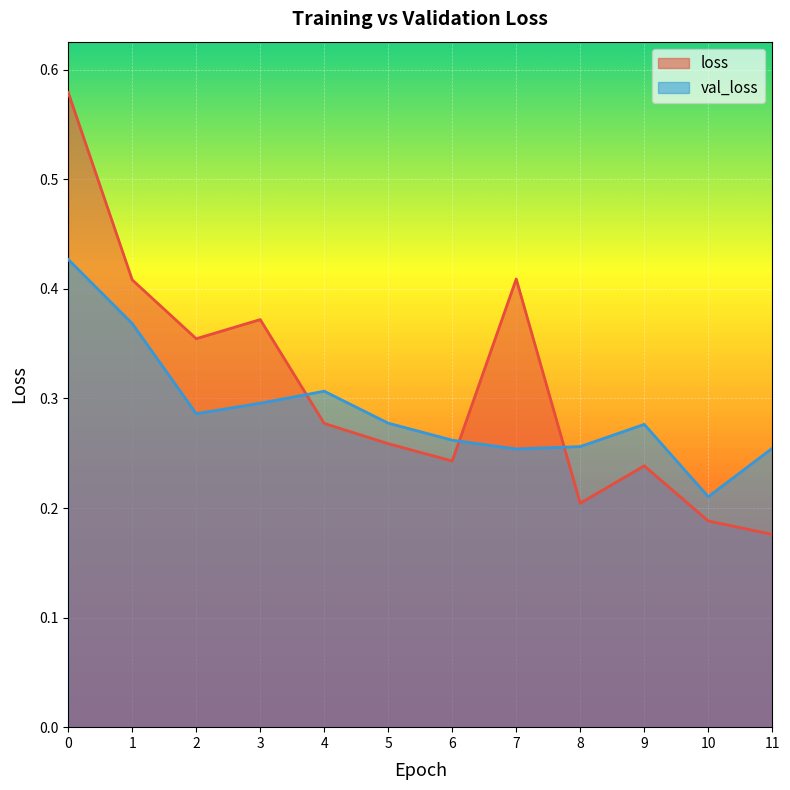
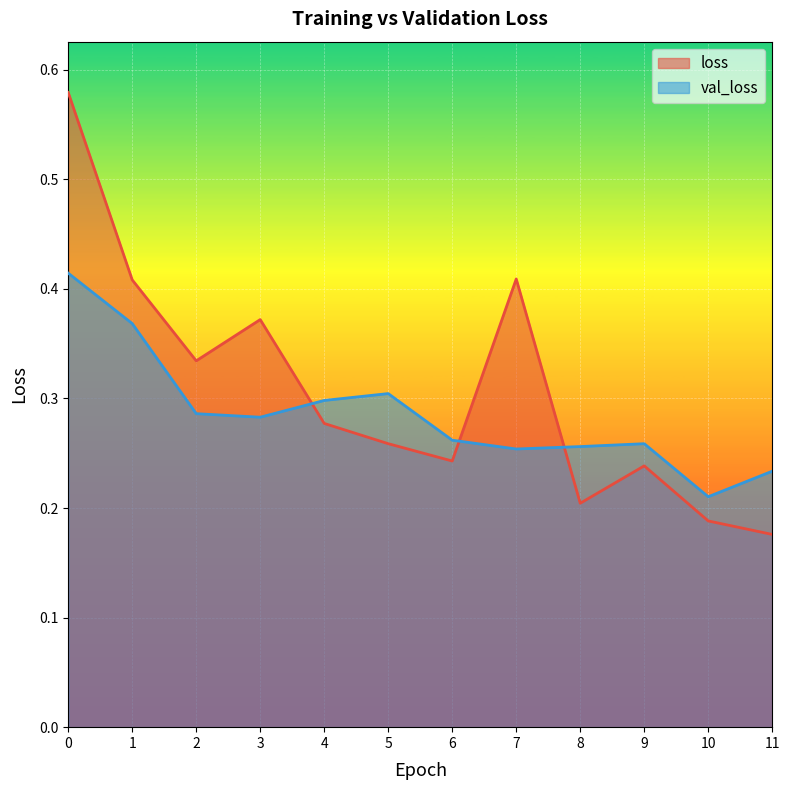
val_loss, 0: 0.427 -> 0.414
loss, 2: 0.355 -> 0.334
val_loss, 3: 0.296 -> 0.283
val_loss, 4: 0.307 -> 0.298
val_loss, 5: 0.277 -> 0.304
val_loss, 9: 0.276 -> 0.259
val_loss, 11: 0.254 -> 0.234
